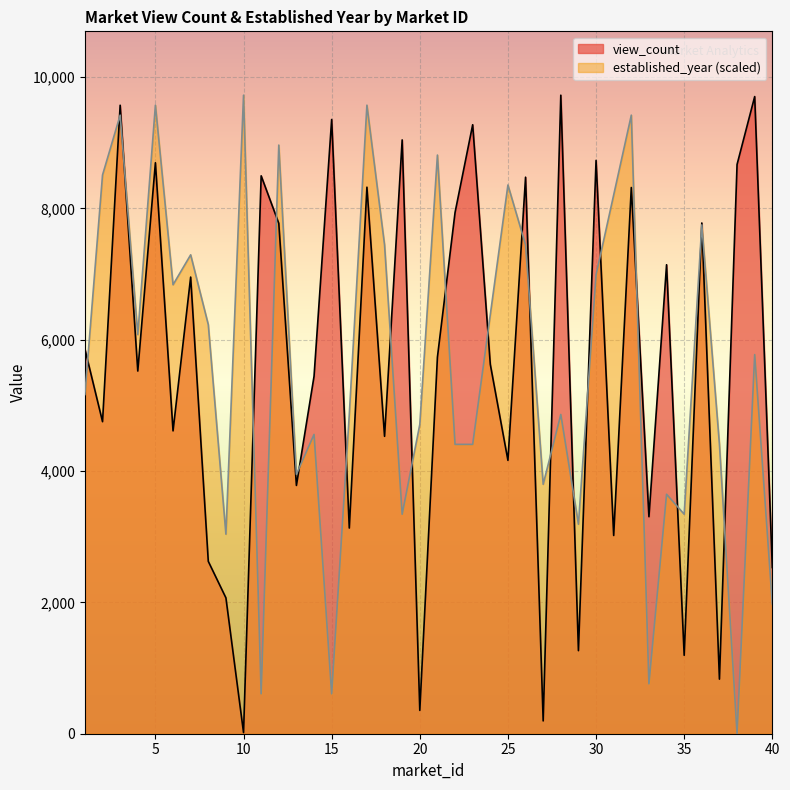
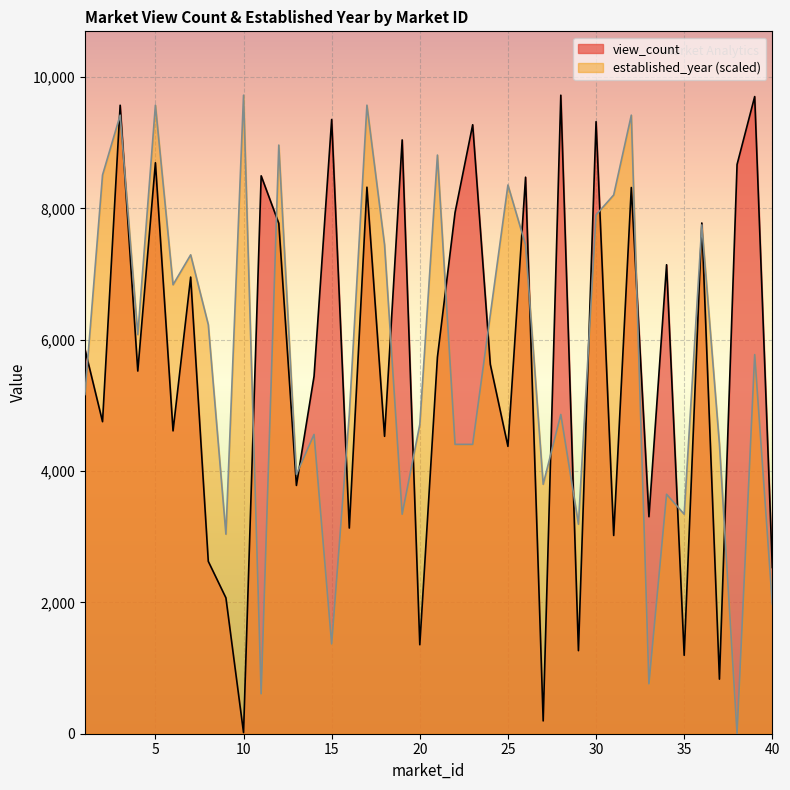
established_year (scaled), 15: 600 -> 1,400
view_count, 20: 400 -> 1,400
view_count, 25: 4,200 -> 4,400
view_count, 30: 8,700 -> 9,300
established_year (scaled), 30: 7,000 -> 7,900
